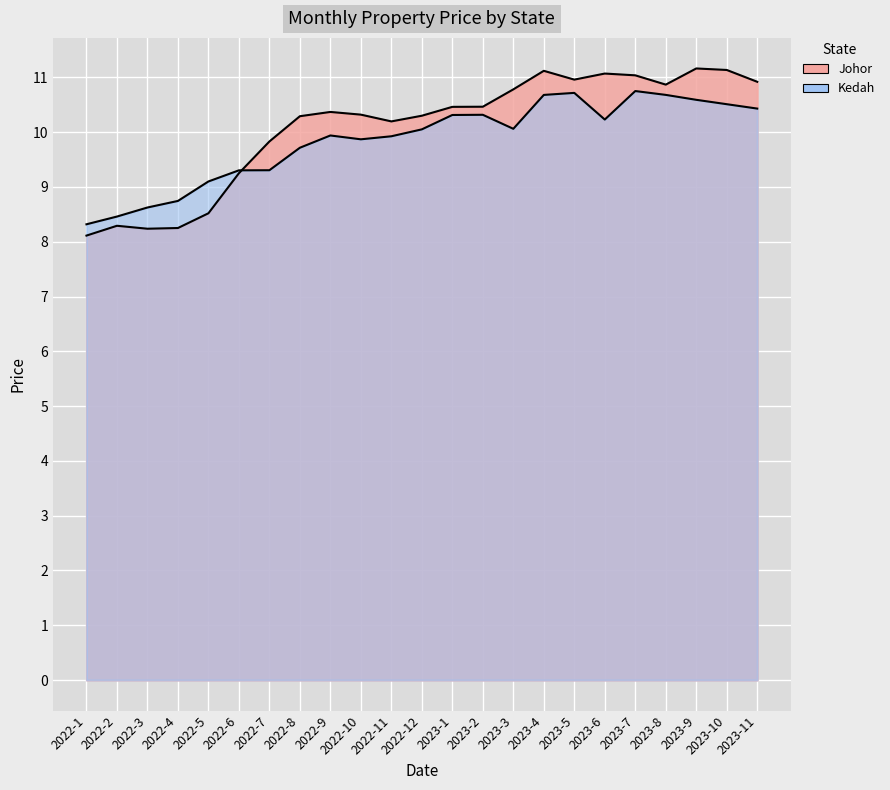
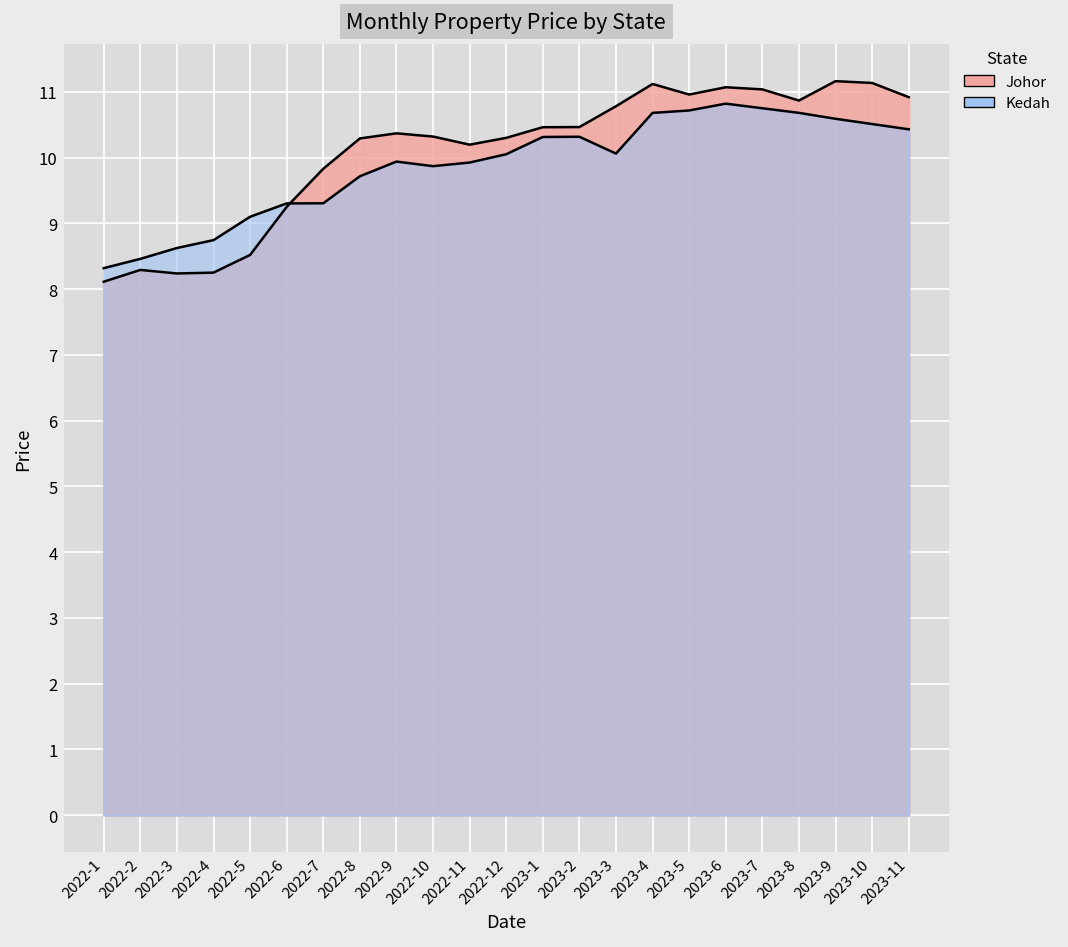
Kedah, 2023-6: 10.2 -> 10.8
